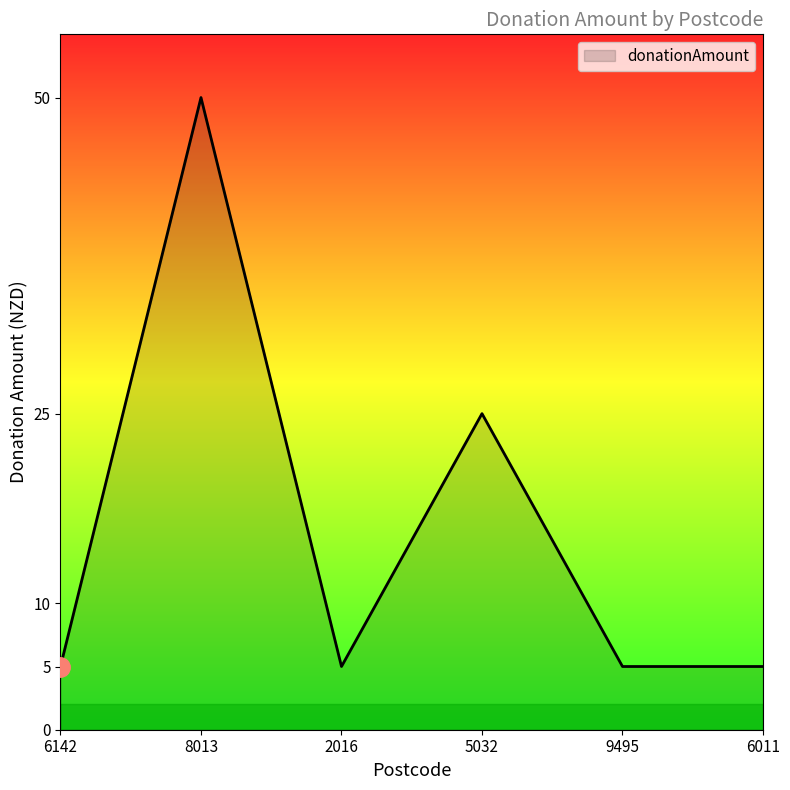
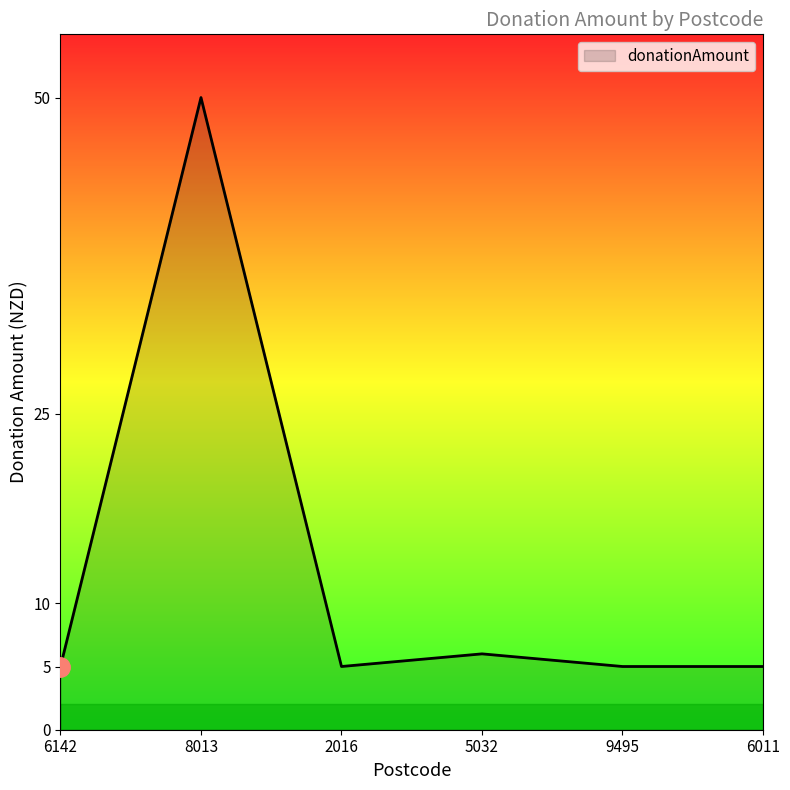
donationAmount, 5032: 25 -> 6
